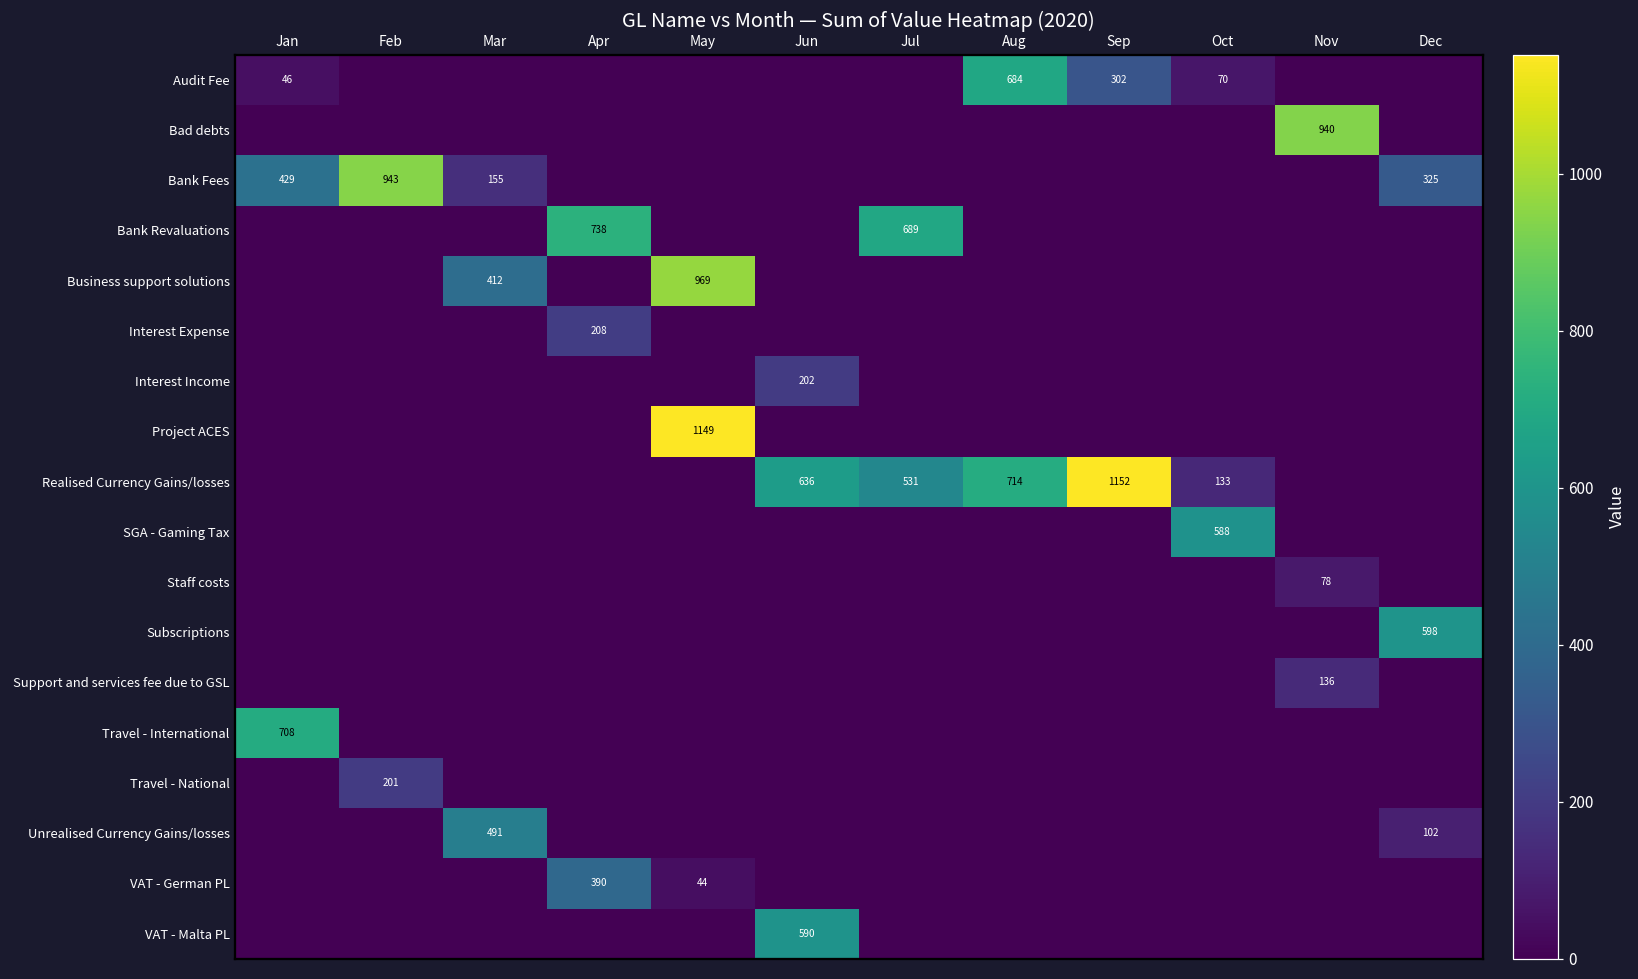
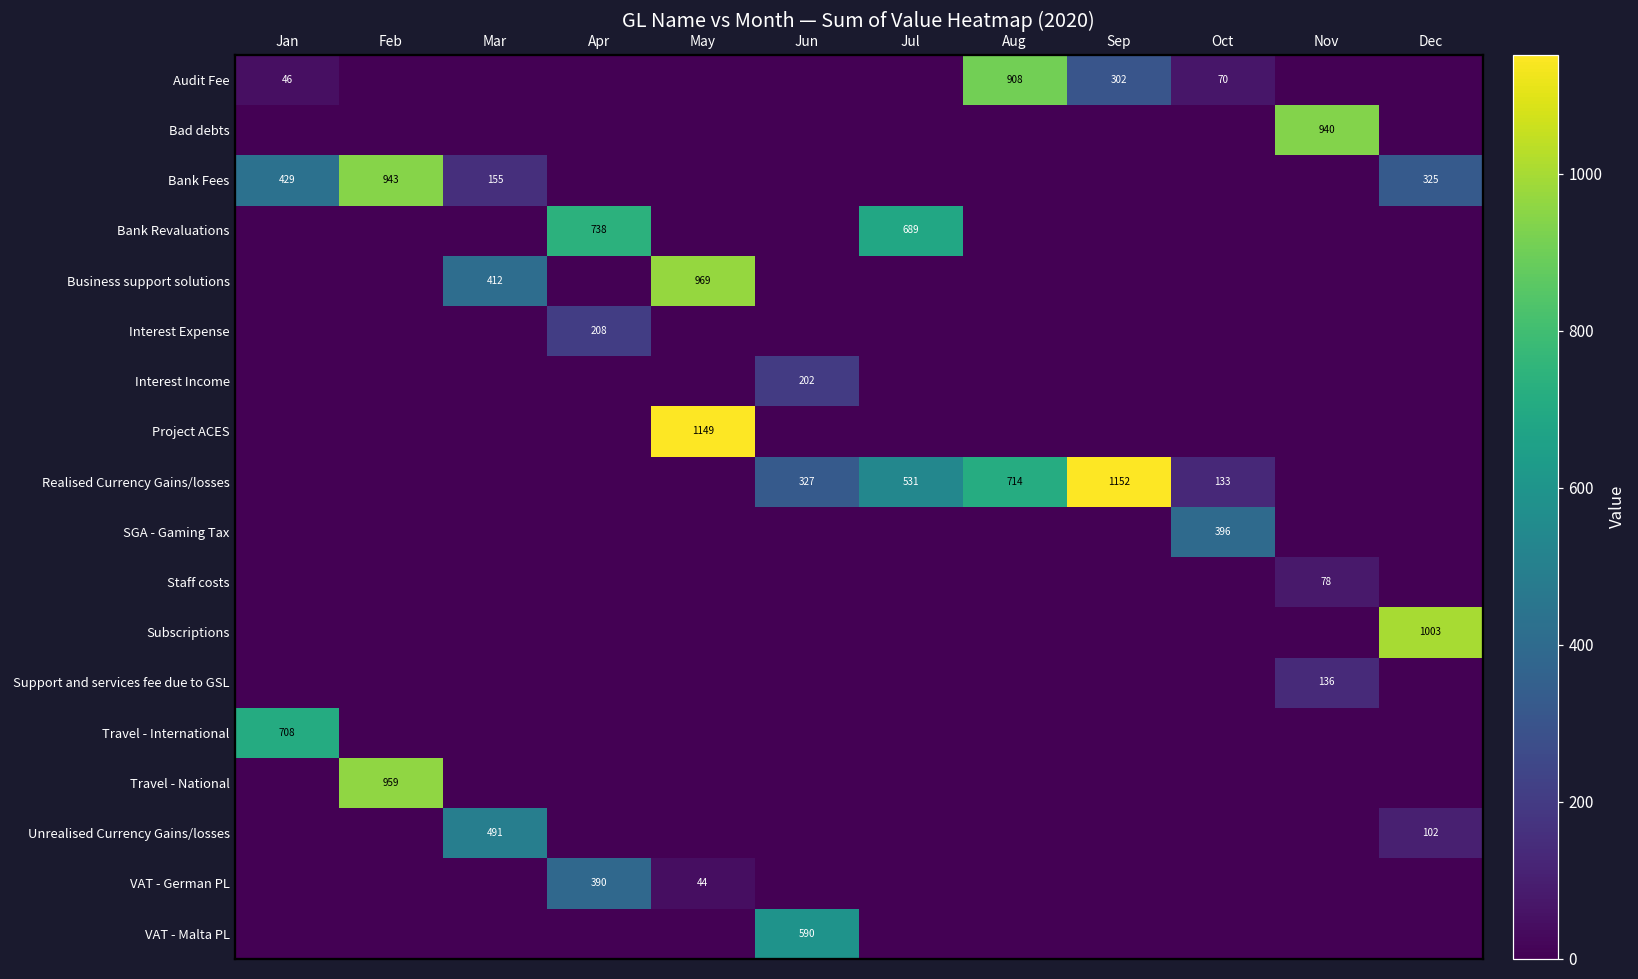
Audit Fee, Aug: 684 -> 908
Realised Currency Gains/losses, Jun: 636 -> 327
SGA - Gaming Tax, Oct: 588 -> 396
Subscriptions, Dec: 598 -> 1003
Travel - National, Feb: 201 -> 959
